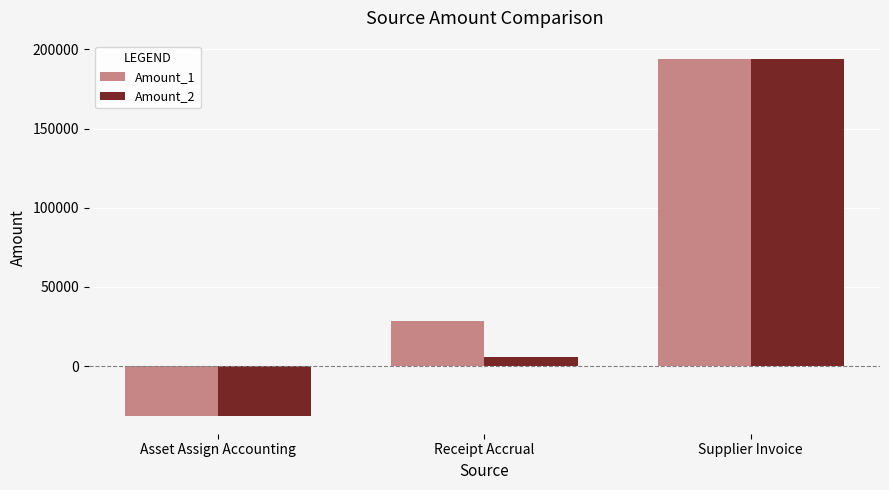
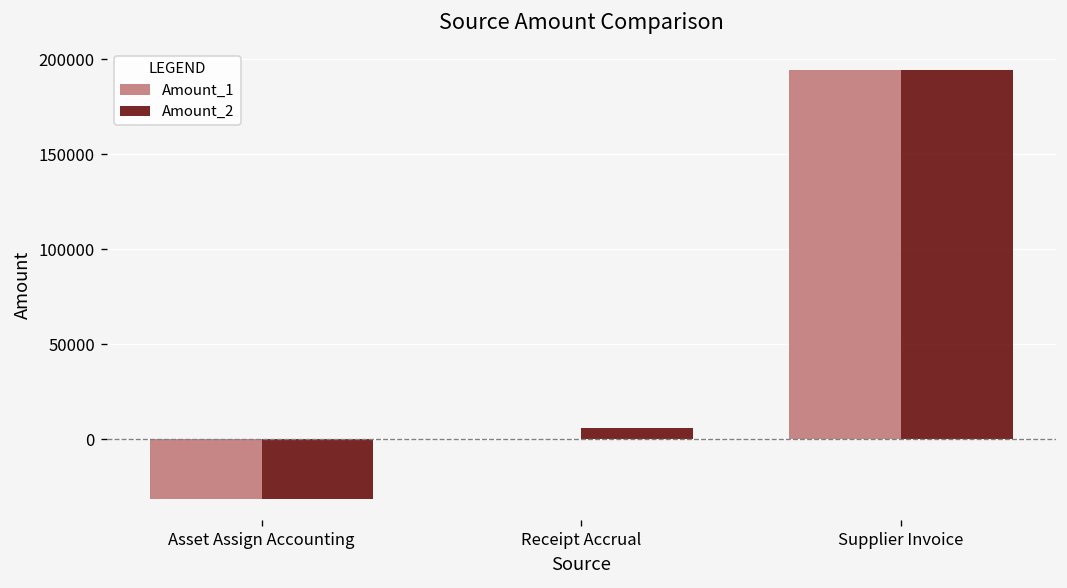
Amount_1, Receipt Accrual: 29000 -> 0
